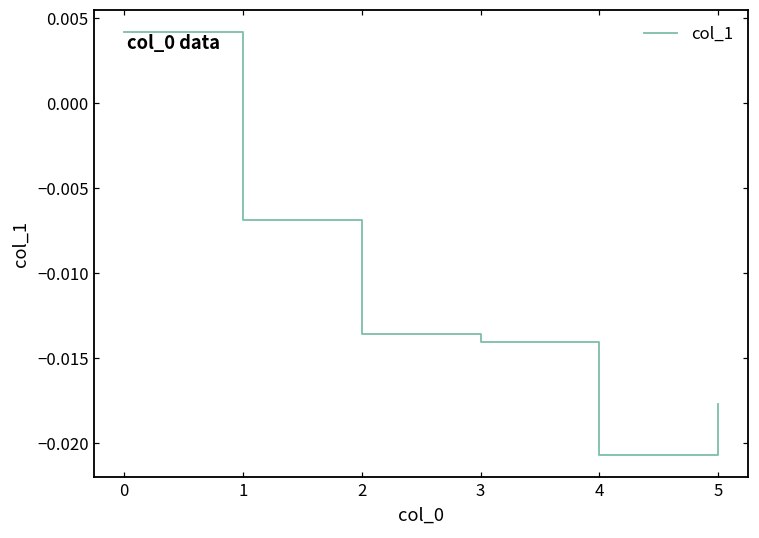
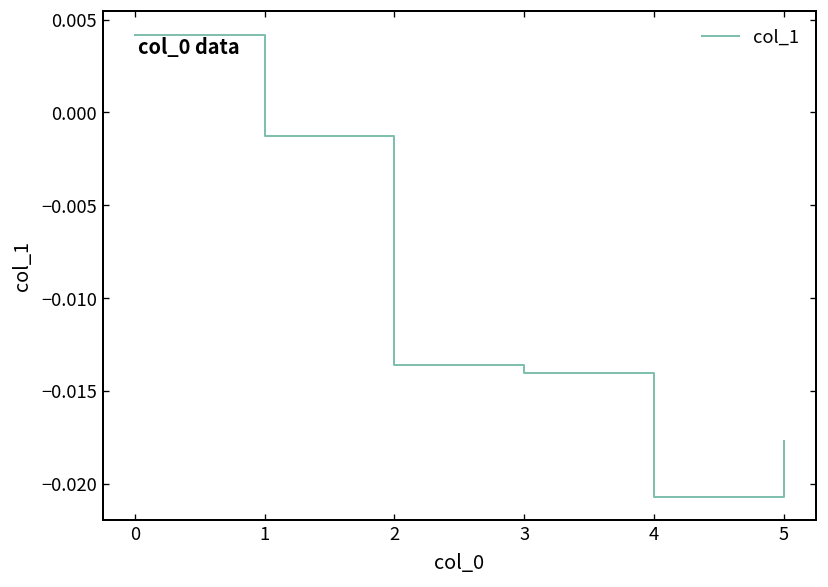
1: -0.0069 -> -0.0013
